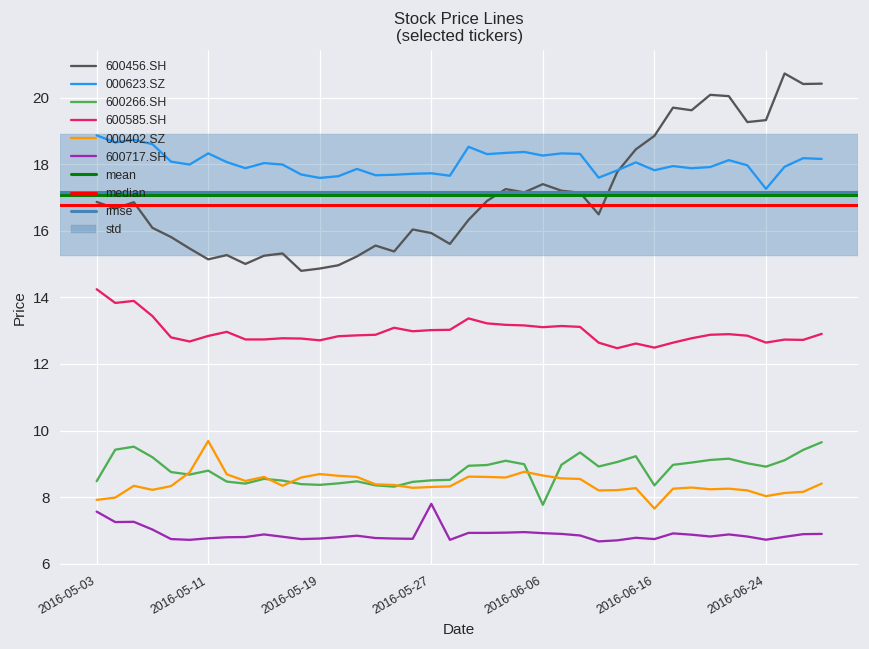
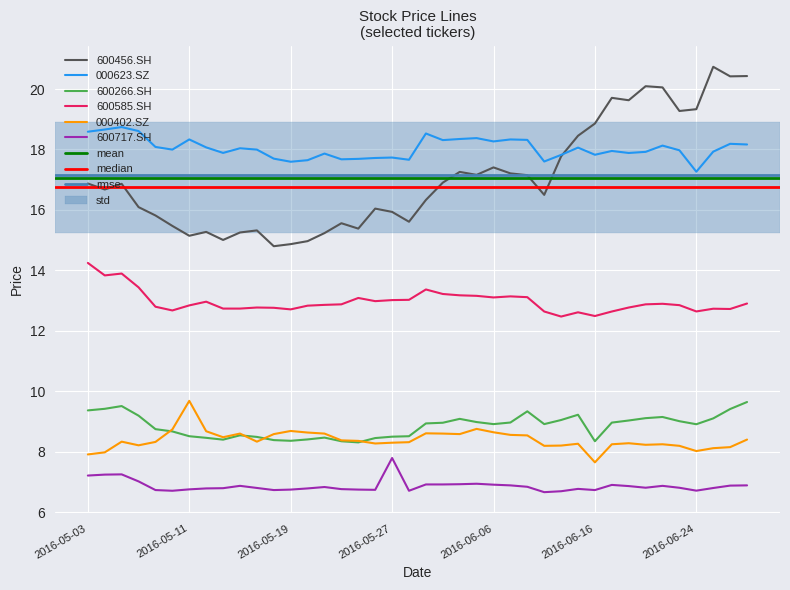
000623.SZ, 2016-05-03: 18.9 -> 18.6
600266.SH, 2016-05-03: 8.5 -> 9.4
600717.SH, 2016-05-03: 7.6 -> 7.2
600266.SH, 2016-05-11: 8.8 -> 8.5
600266.SH, 2016-06-06: 7.8 -> 8.9
